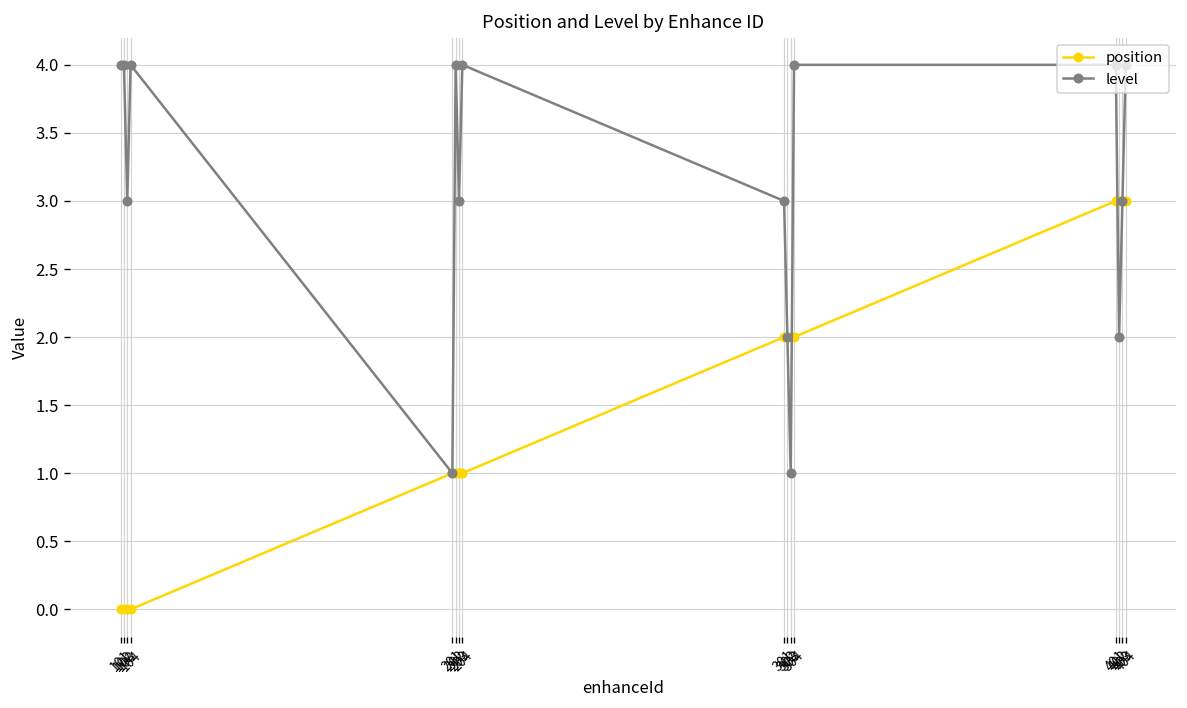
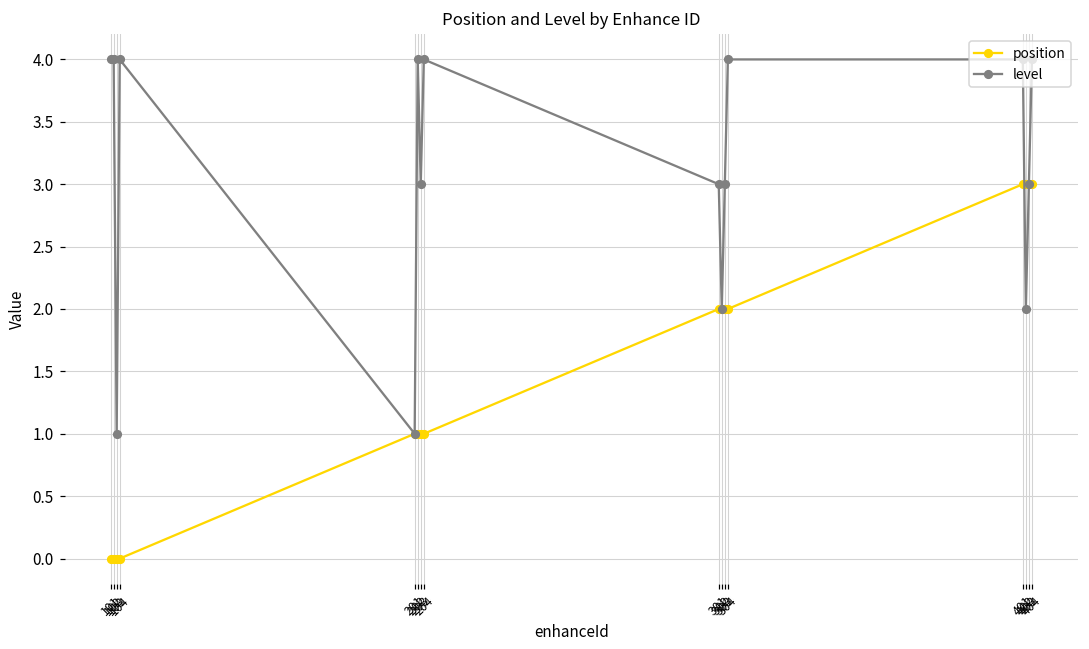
level, 103: 3 -> 1
level, 303: 1 -> 3
